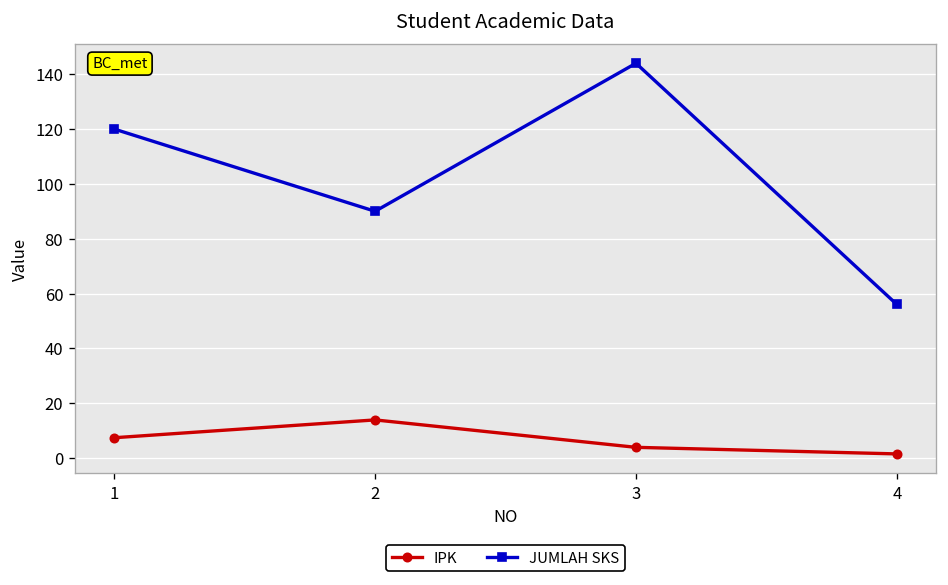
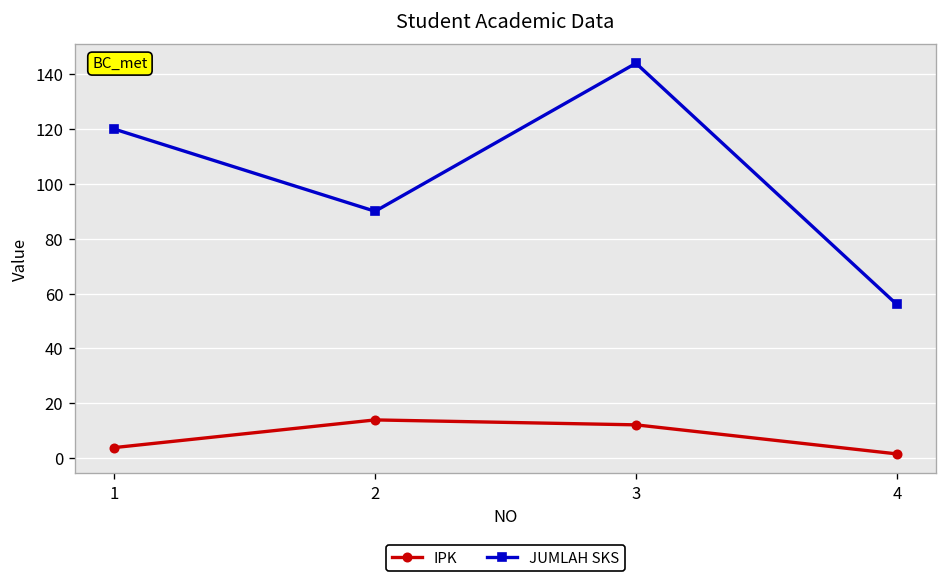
IPK, 1: 7 -> 4
IPK, 3: 4 -> 12
